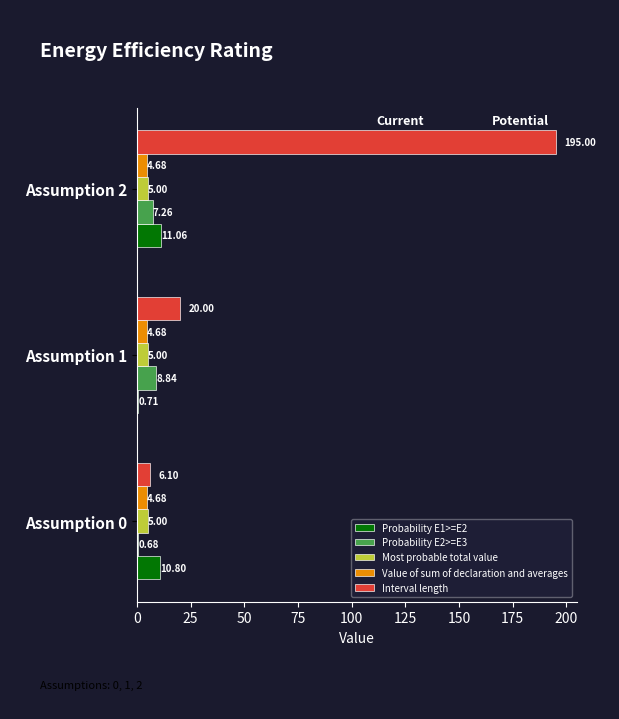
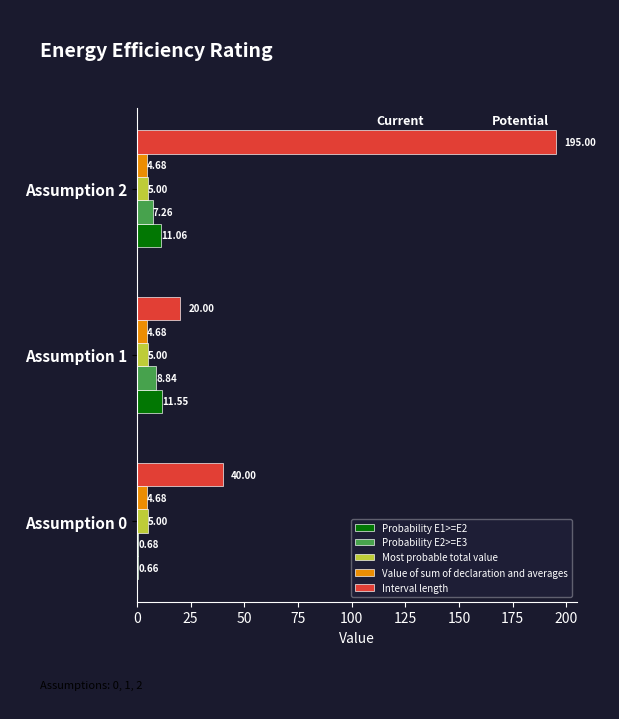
Probability E1>=E2, Assumption 1: 0.71 -> 11.55
Interval length, Assumption 0: 6.10 -> 40.00
Probability E1>=E2, Assumption 0: 10.80 -> 0.66
